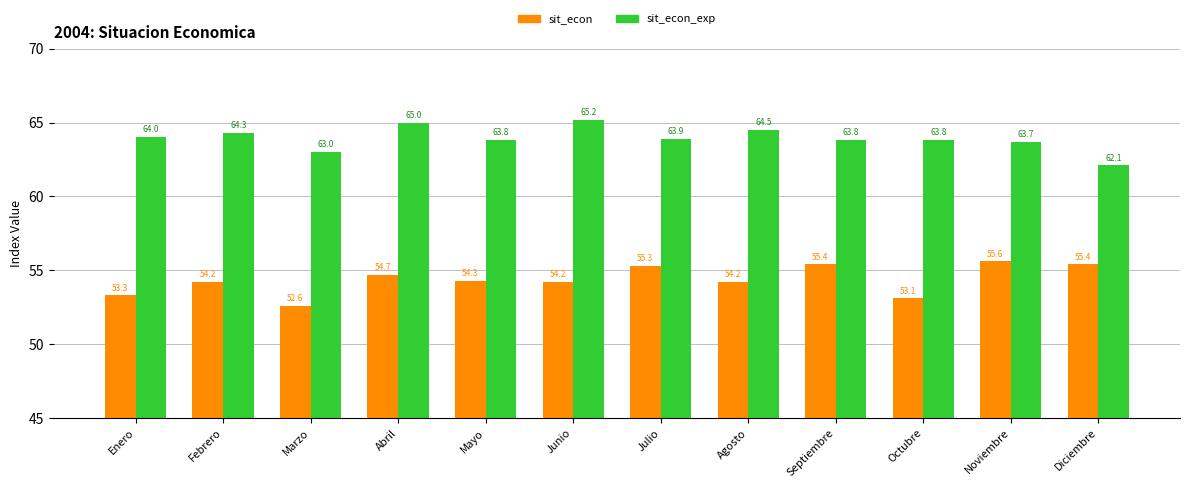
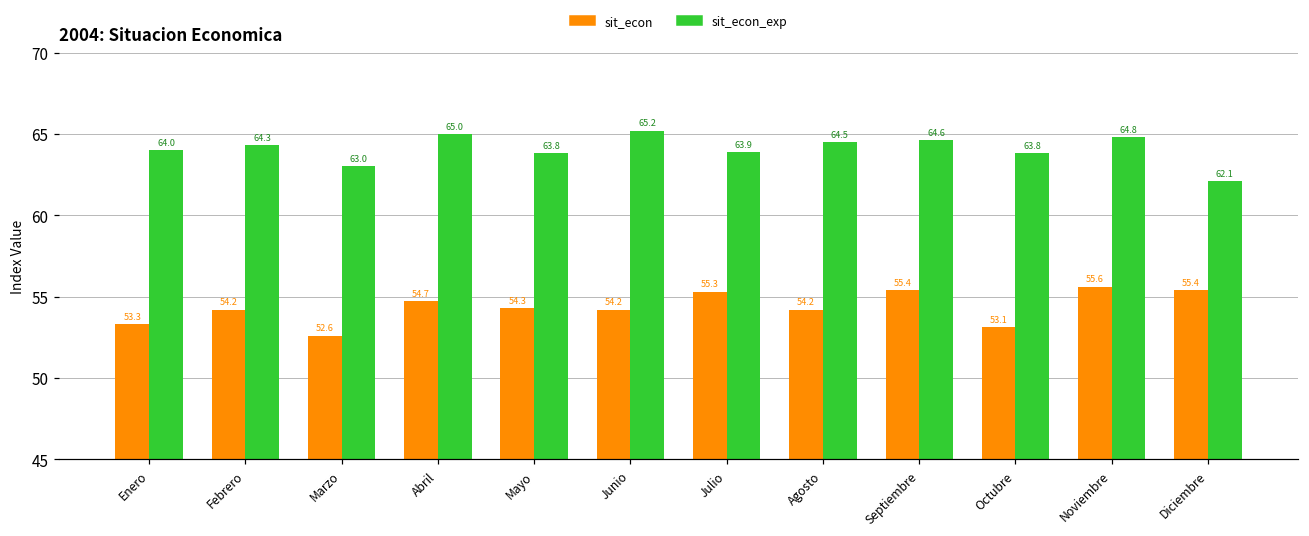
sit_econ_exp, Septiembre: 63.8 -> 64.6
sit_econ_exp, Noviembre: 63.7 -> 64.8
